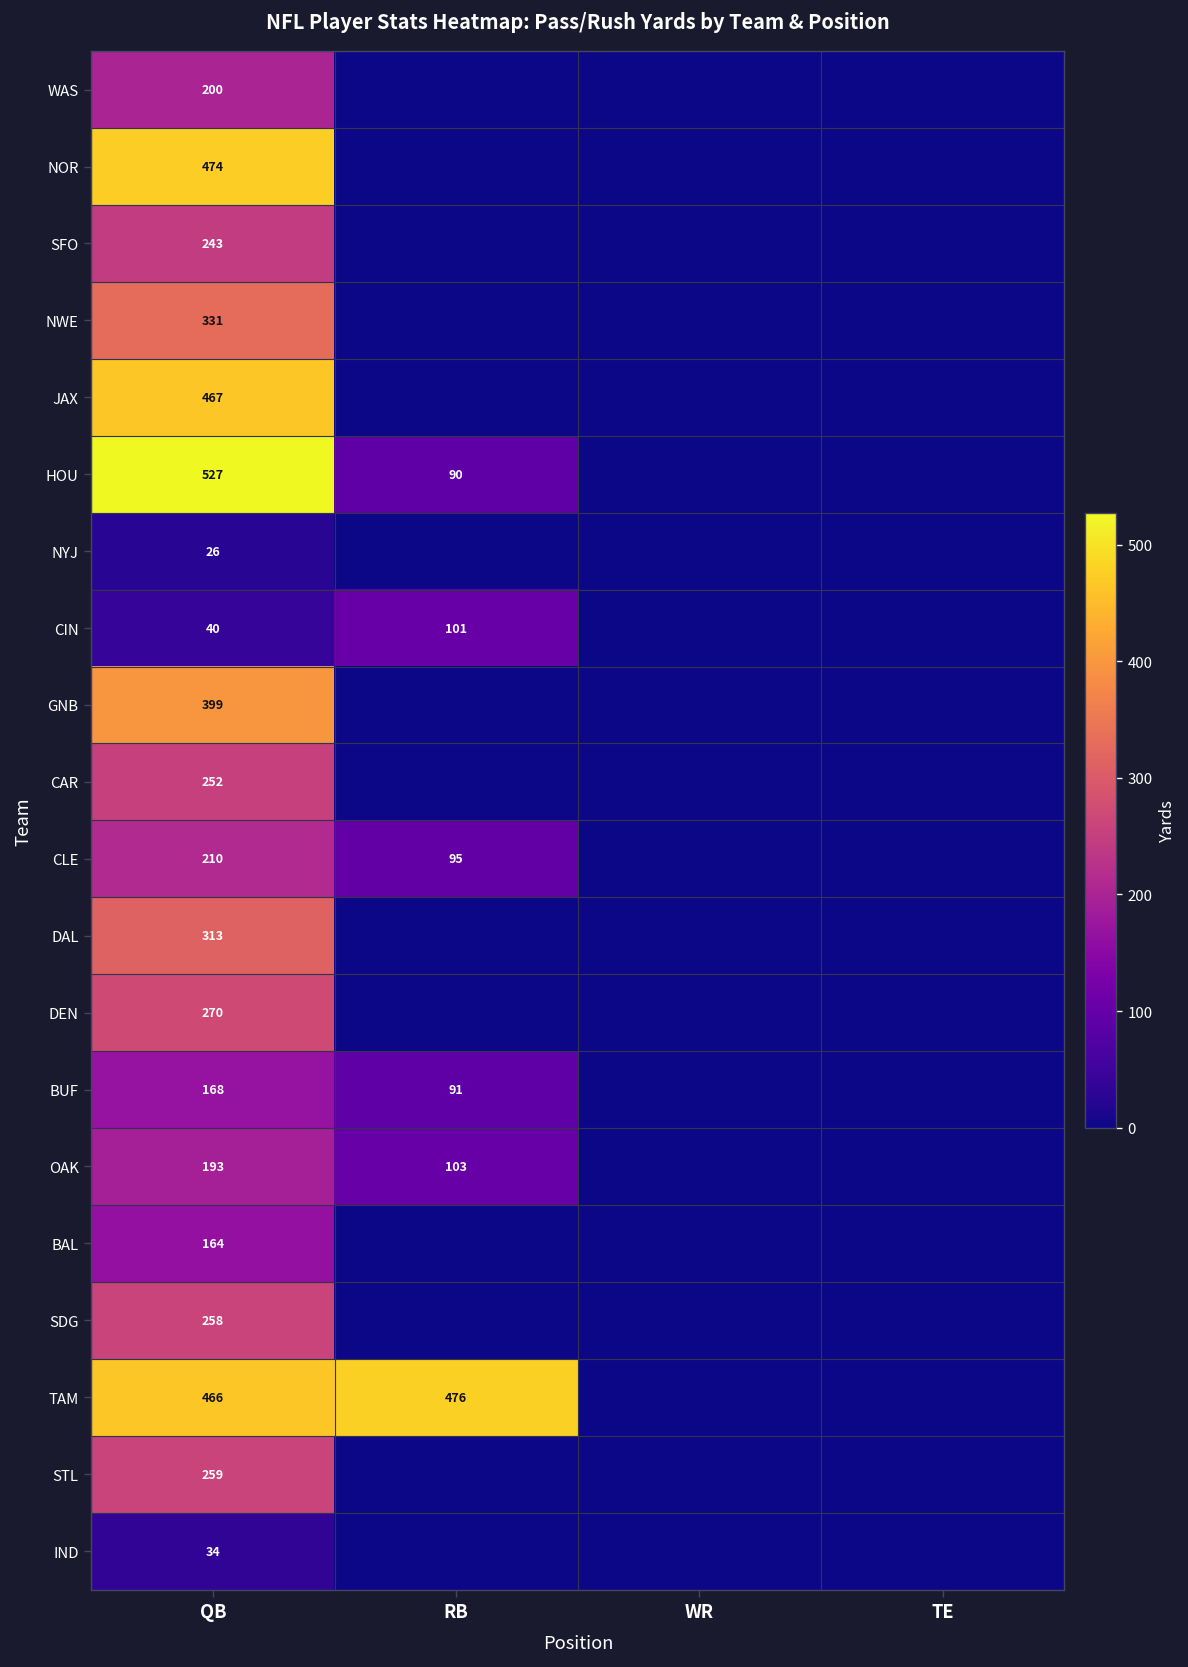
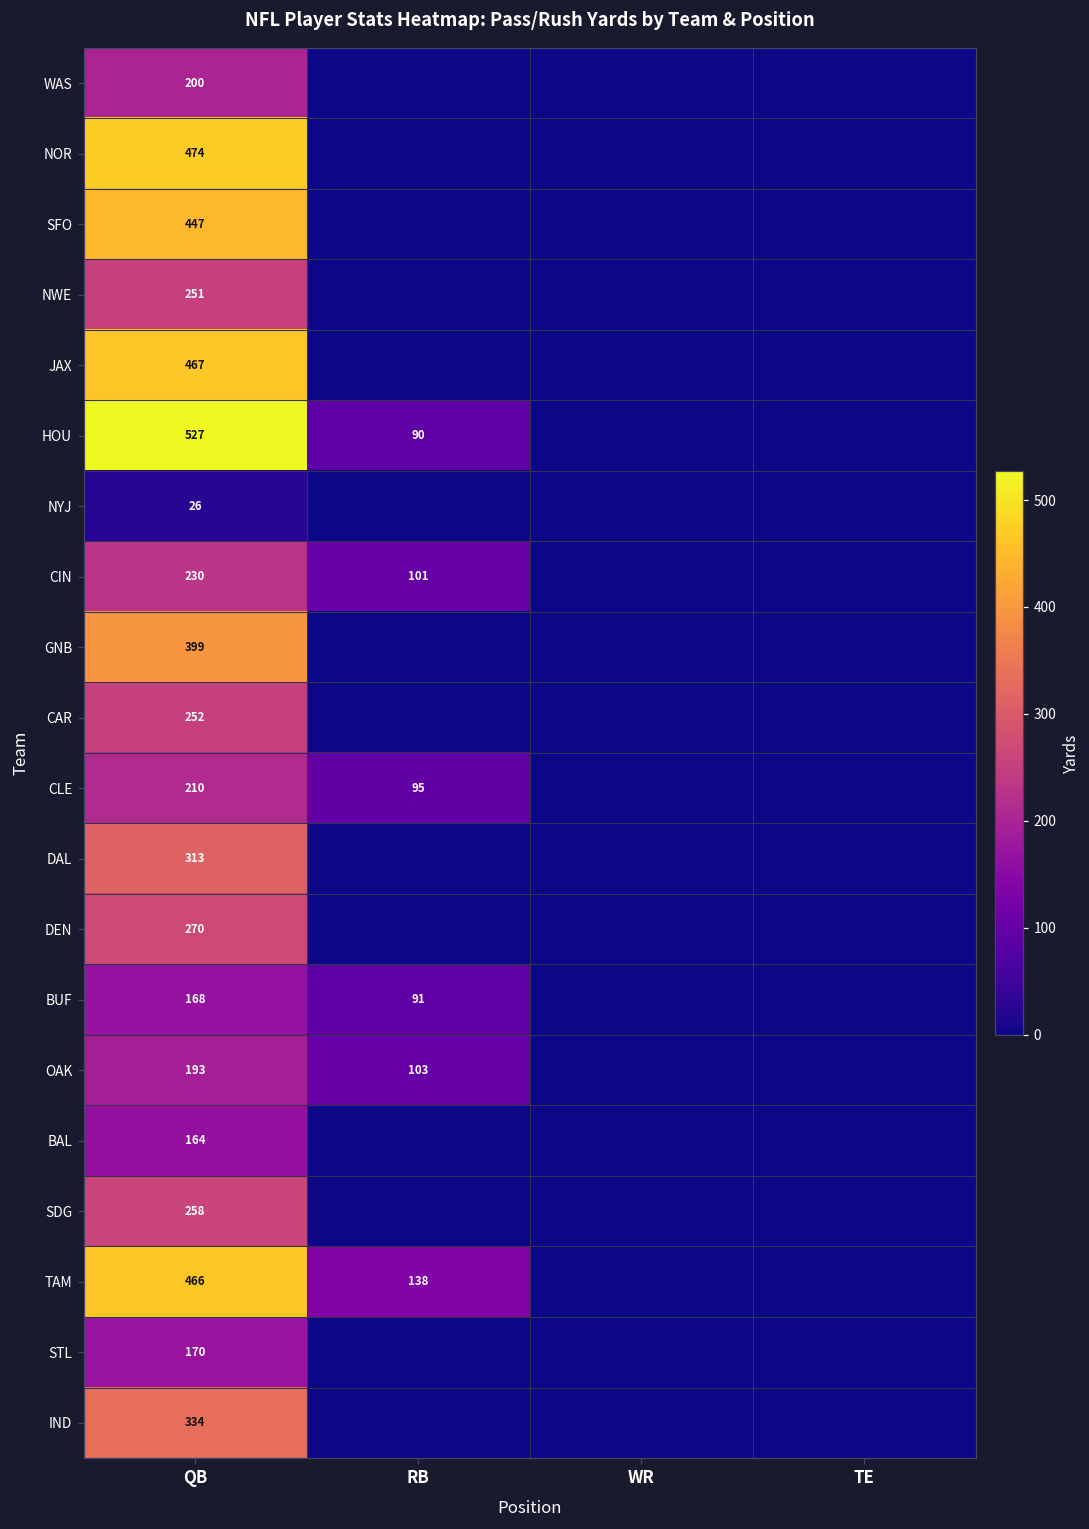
SFO, QB: 243 -> 447
NWE, QB: 331 -> 251
CIN, QB: 40 -> 230
TAM, RB: 476 -> 138
STL, QB: 259 -> 170
IND, QB: 34 -> 334
